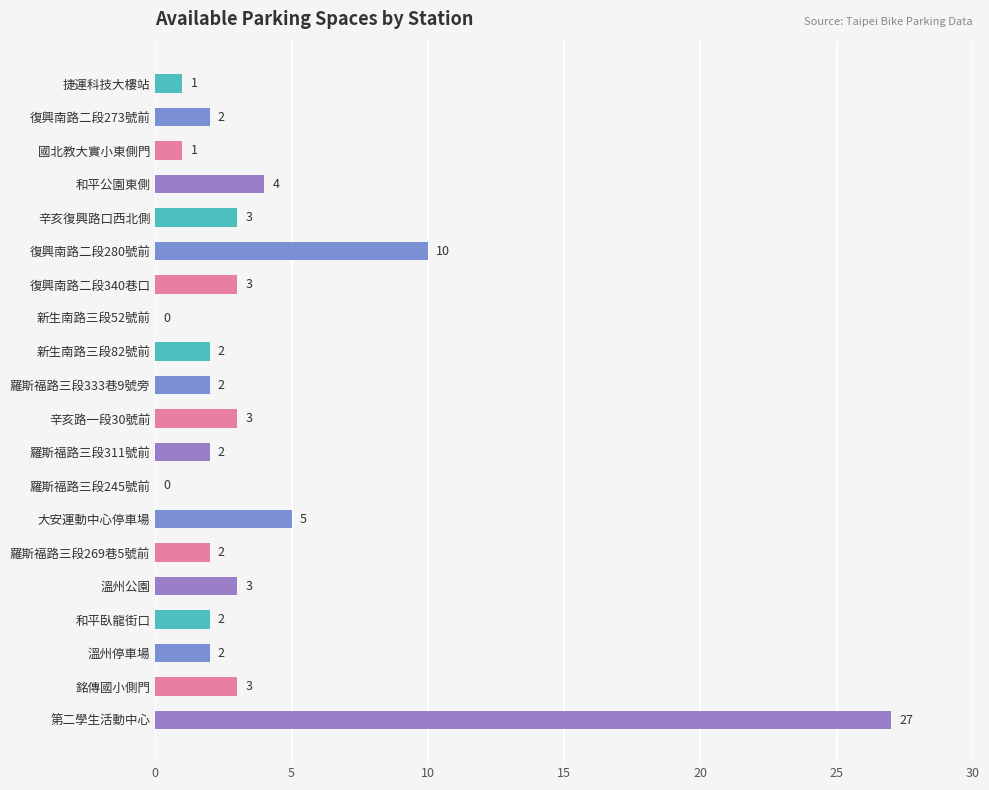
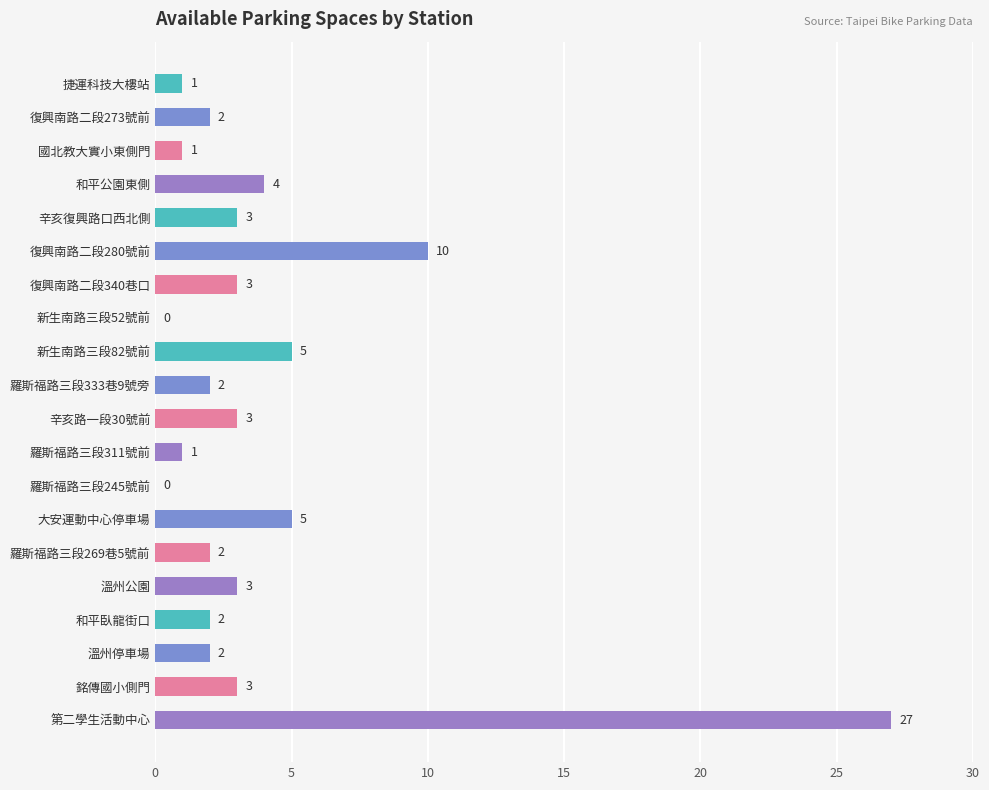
新生南路三段82號前: 2 -> 5
羅斯福路三段311號前: 2 -> 1
